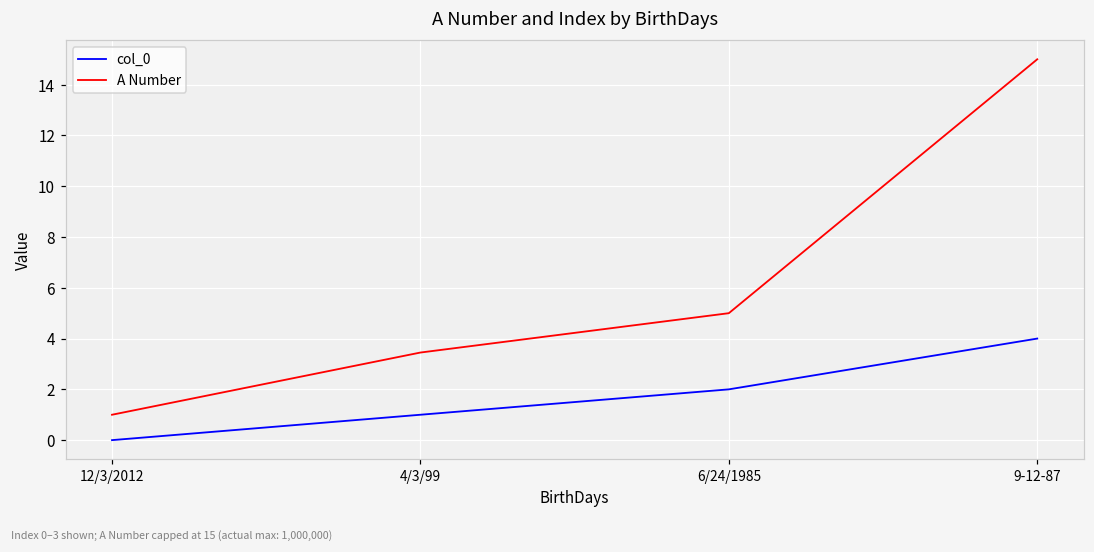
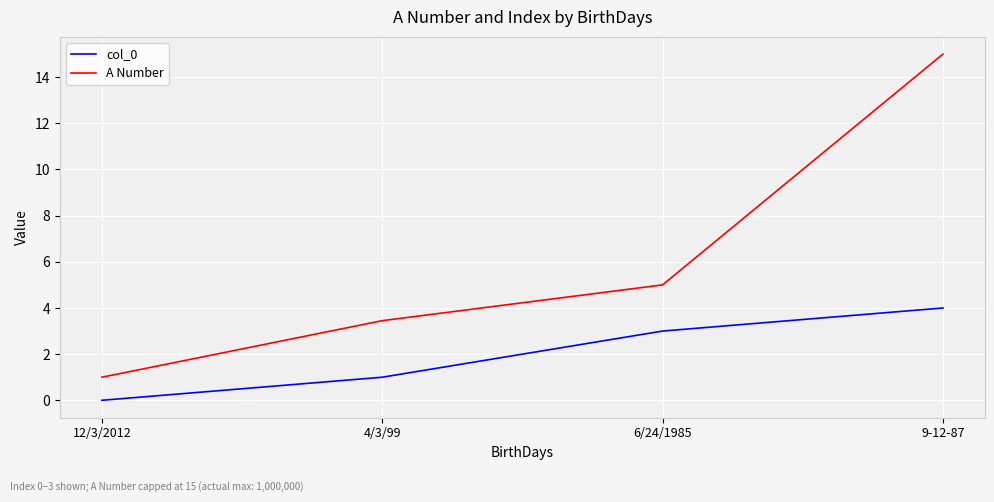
col_0, 6/24/1985: 2 -> 3
